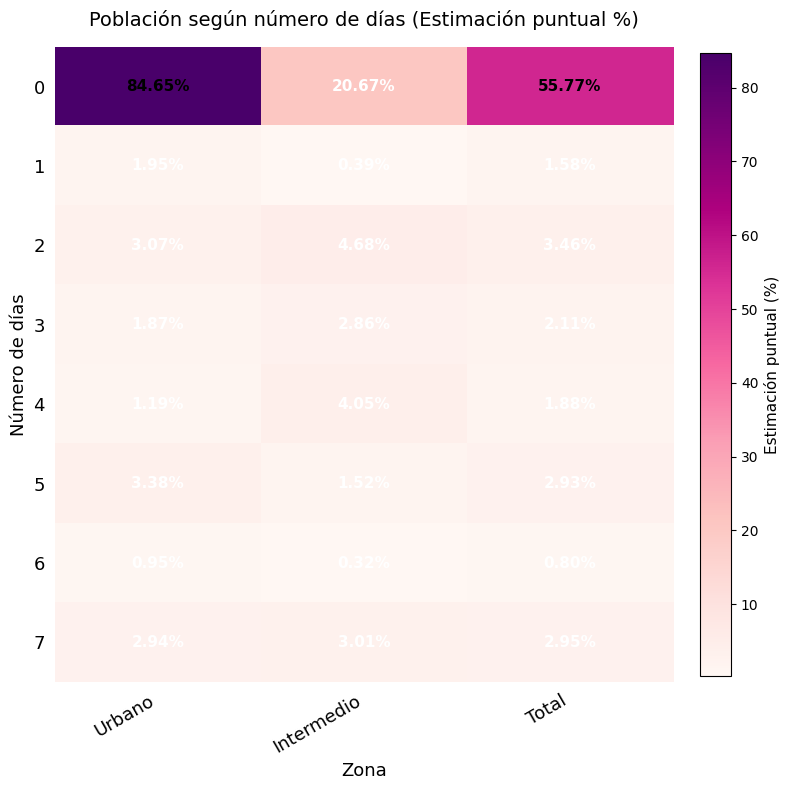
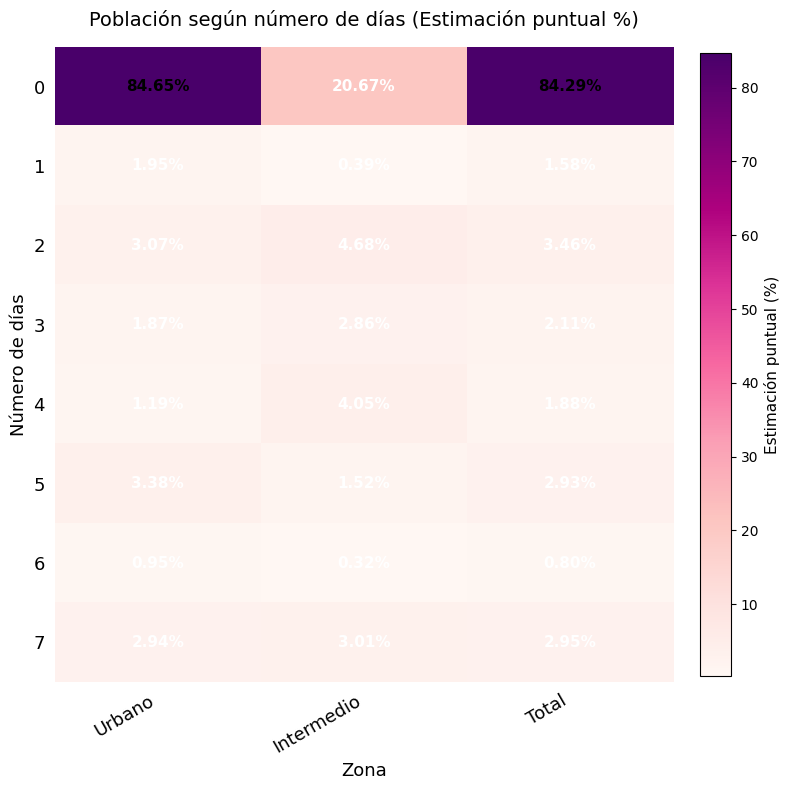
0, Total: 55.77% -> 84.29%
